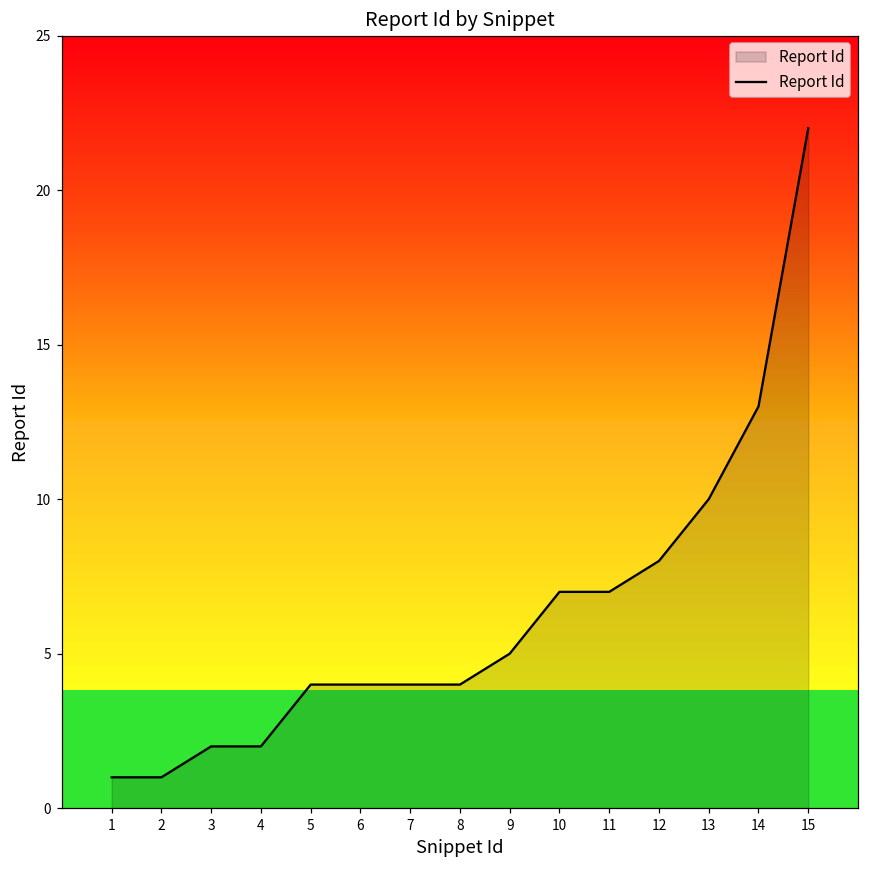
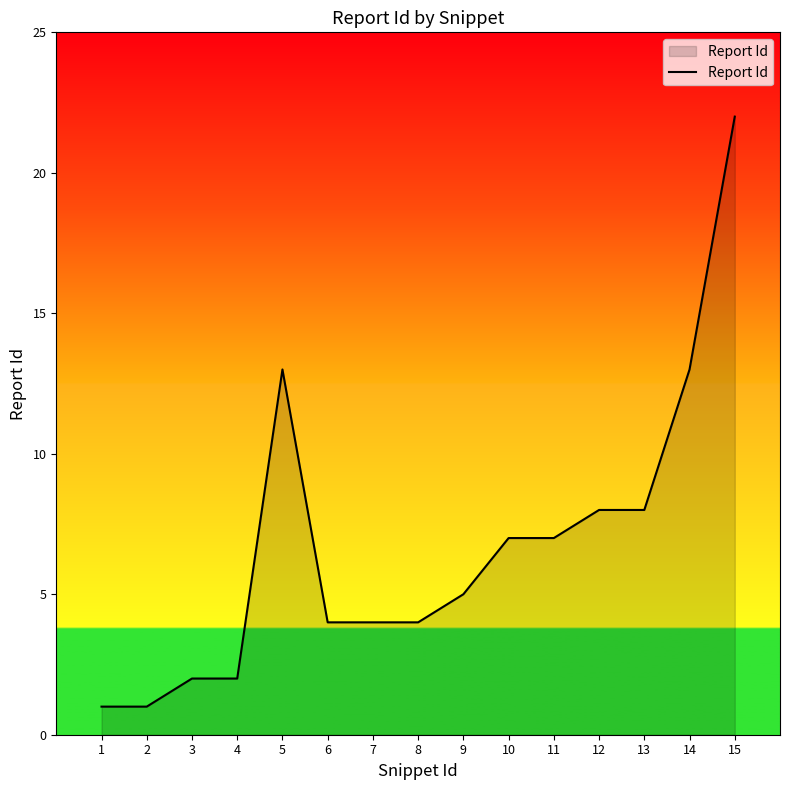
5: 4 -> 13
13: 10 -> 8
